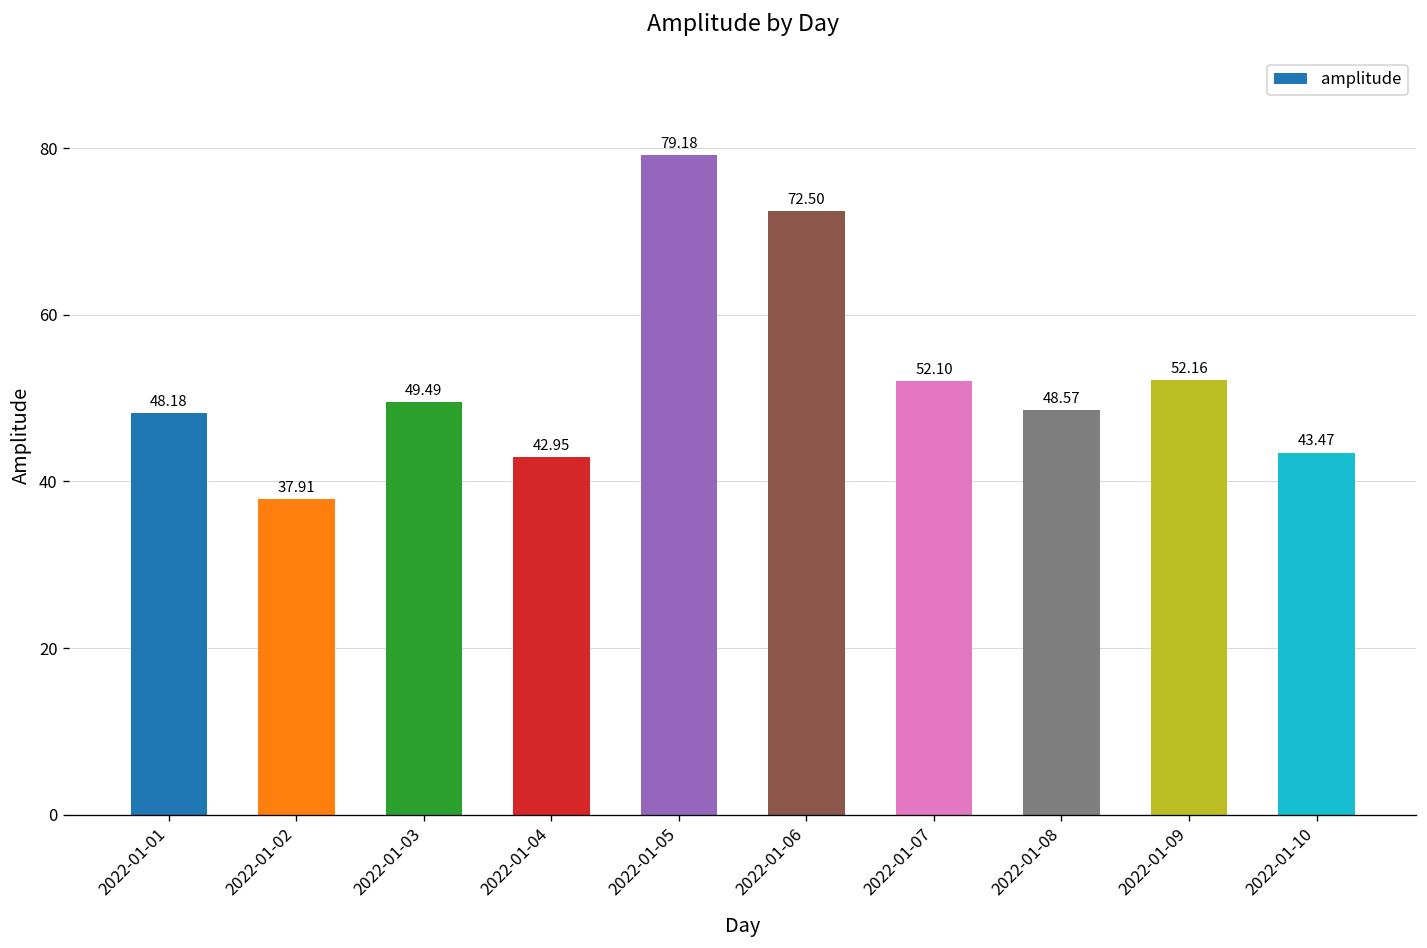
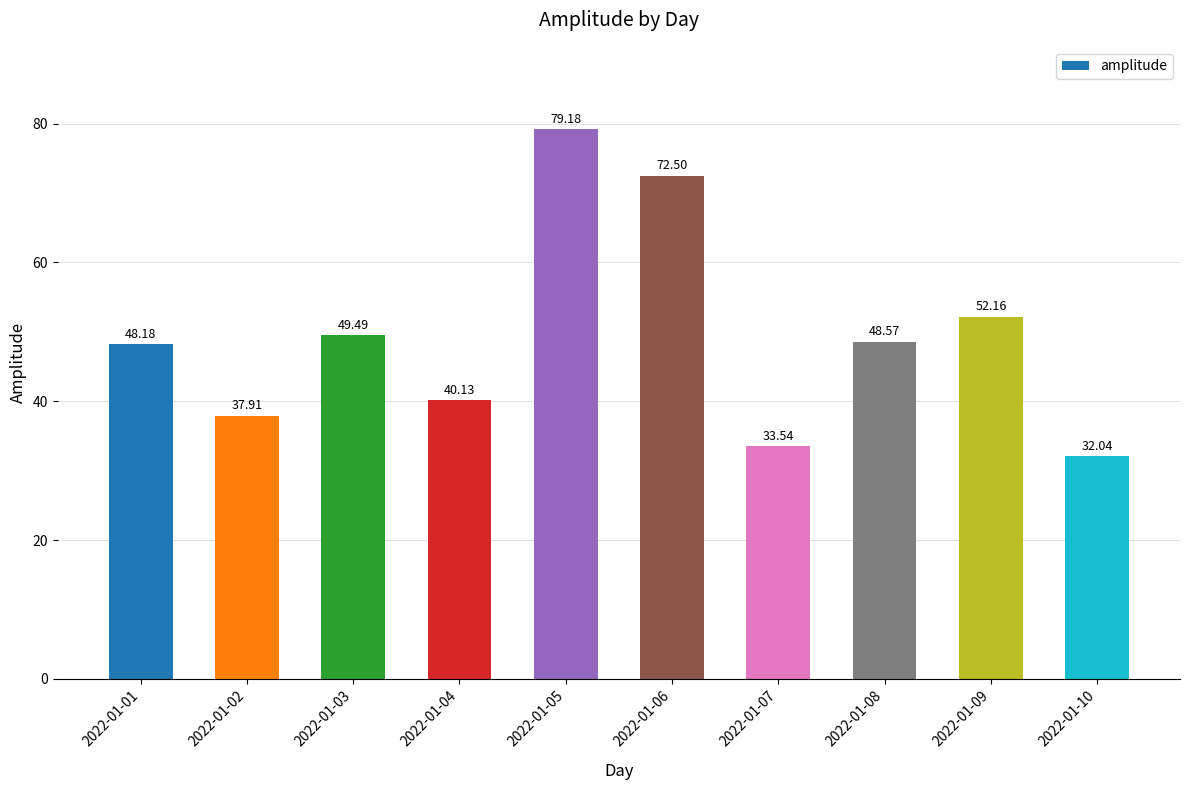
2022-01-04: 42.95 -> 40.13
2022-01-07: 52.10 -> 33.54
2022-01-10: 43.47 -> 32.04
